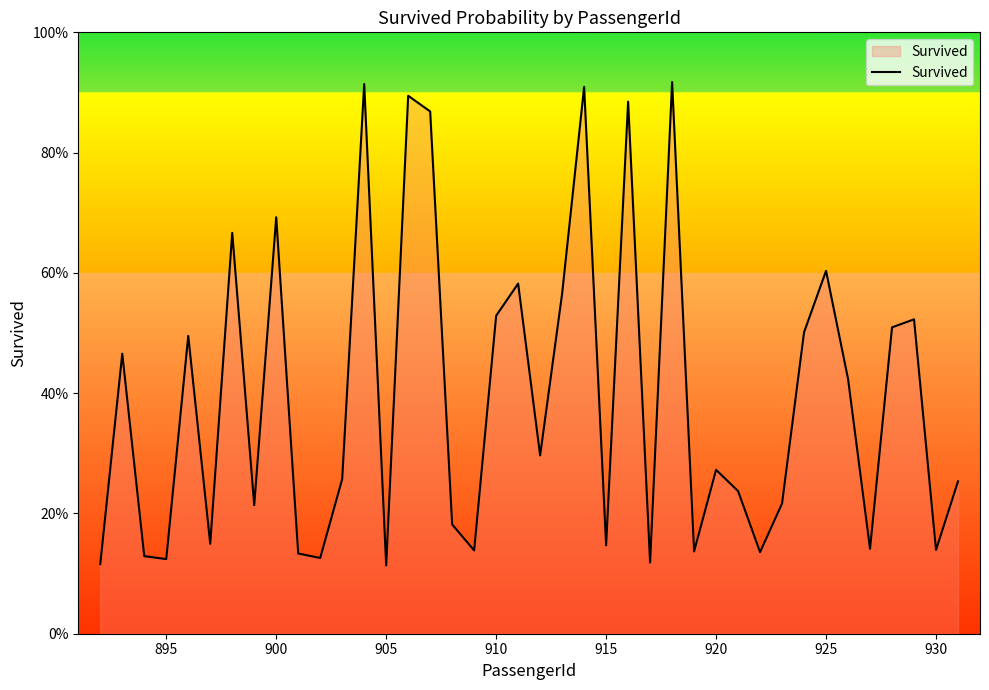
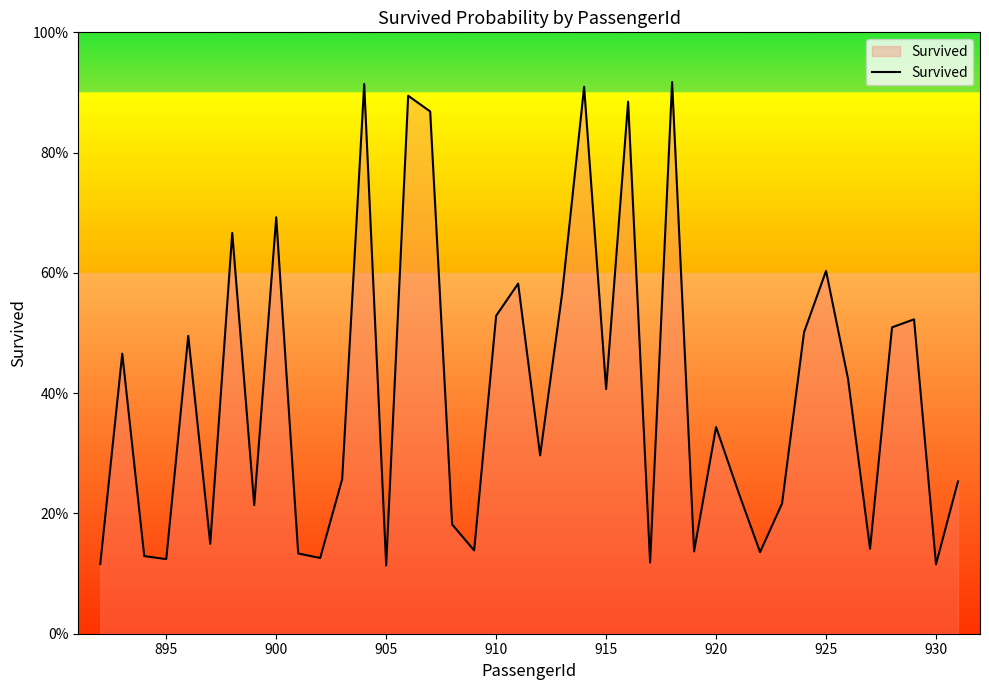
915: 15% -> 41%
920: 27% -> 34%
930: 14% -> 12%
